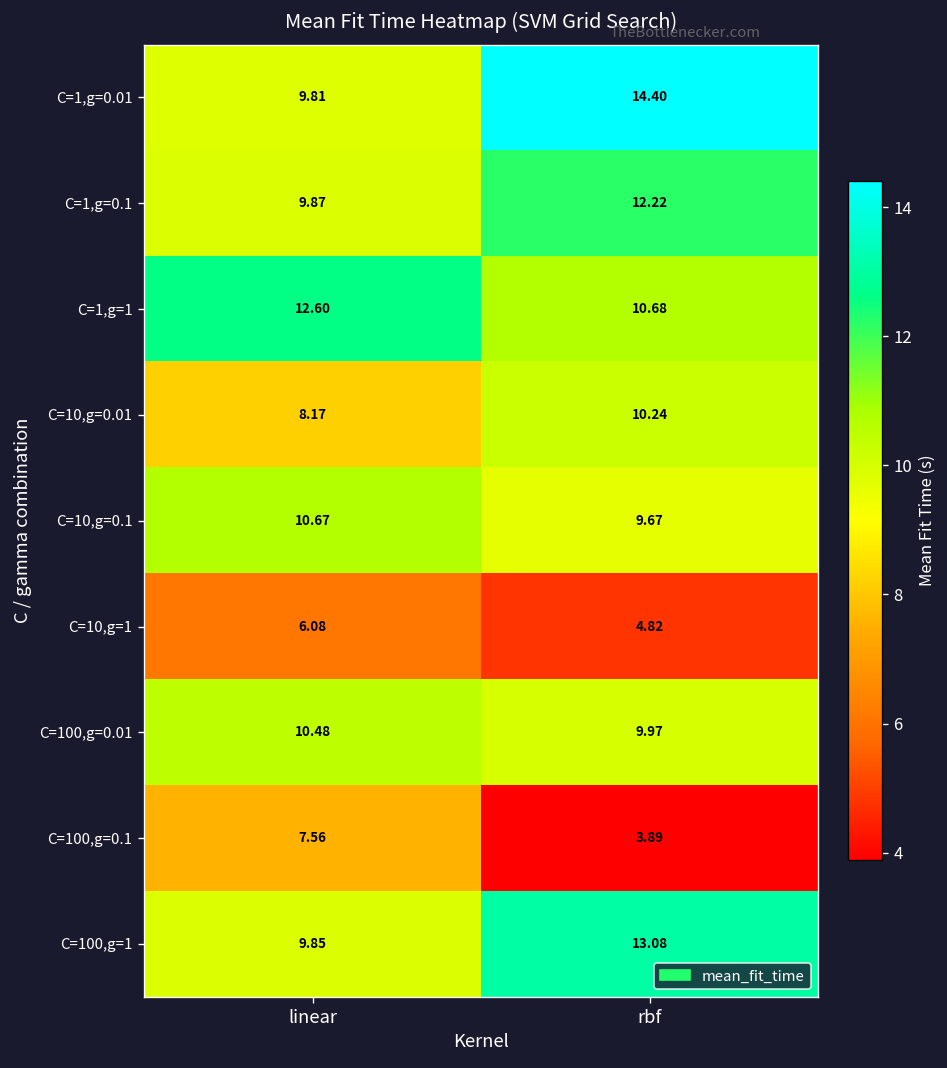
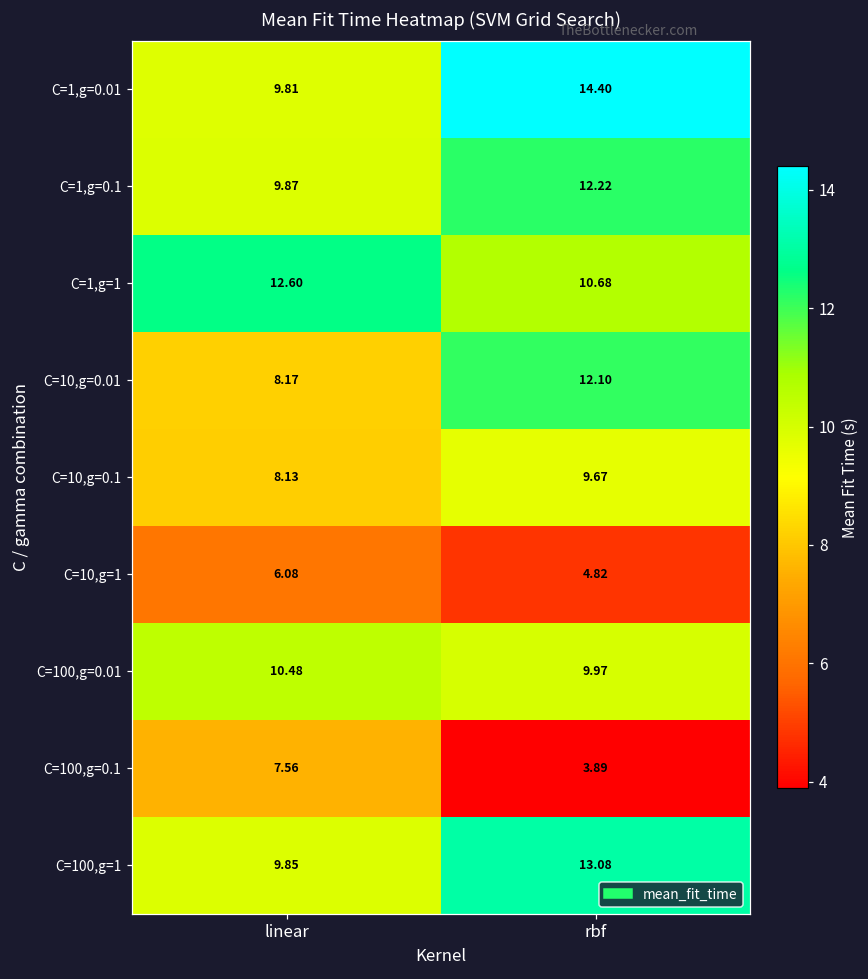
C=10,g=0.01, rbf: 10.24 -> 12.10
C=10,g=0.1, linear: 10.67 -> 8.13
